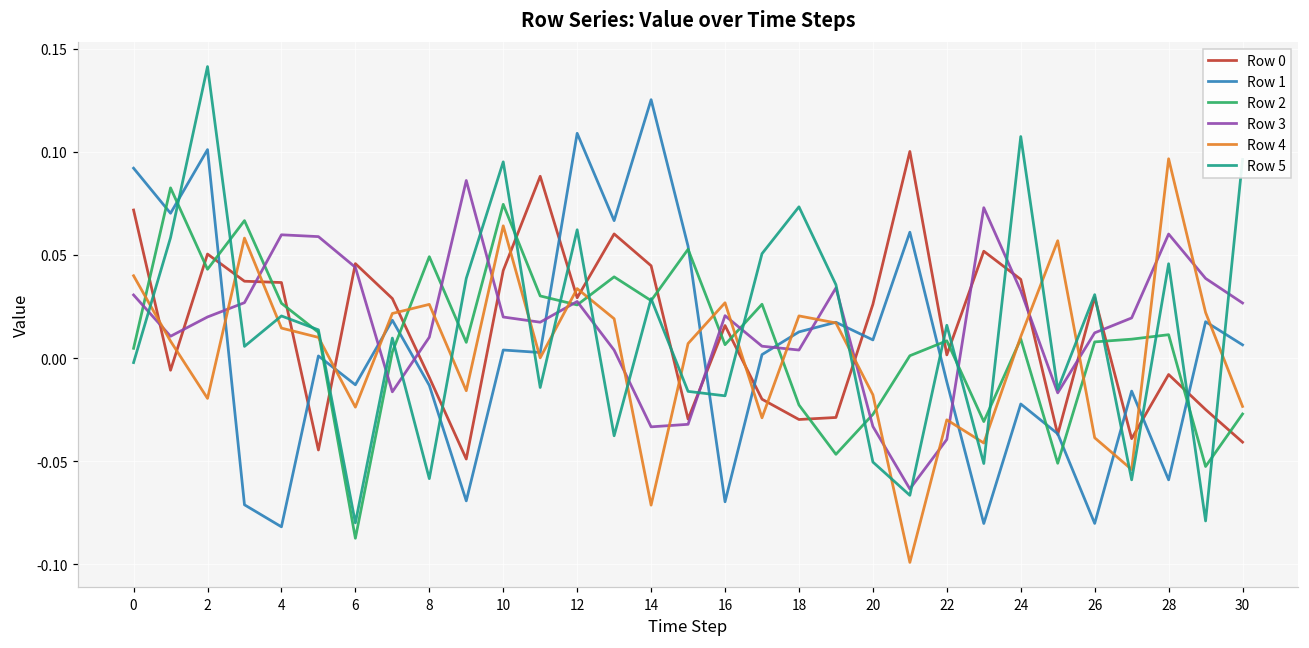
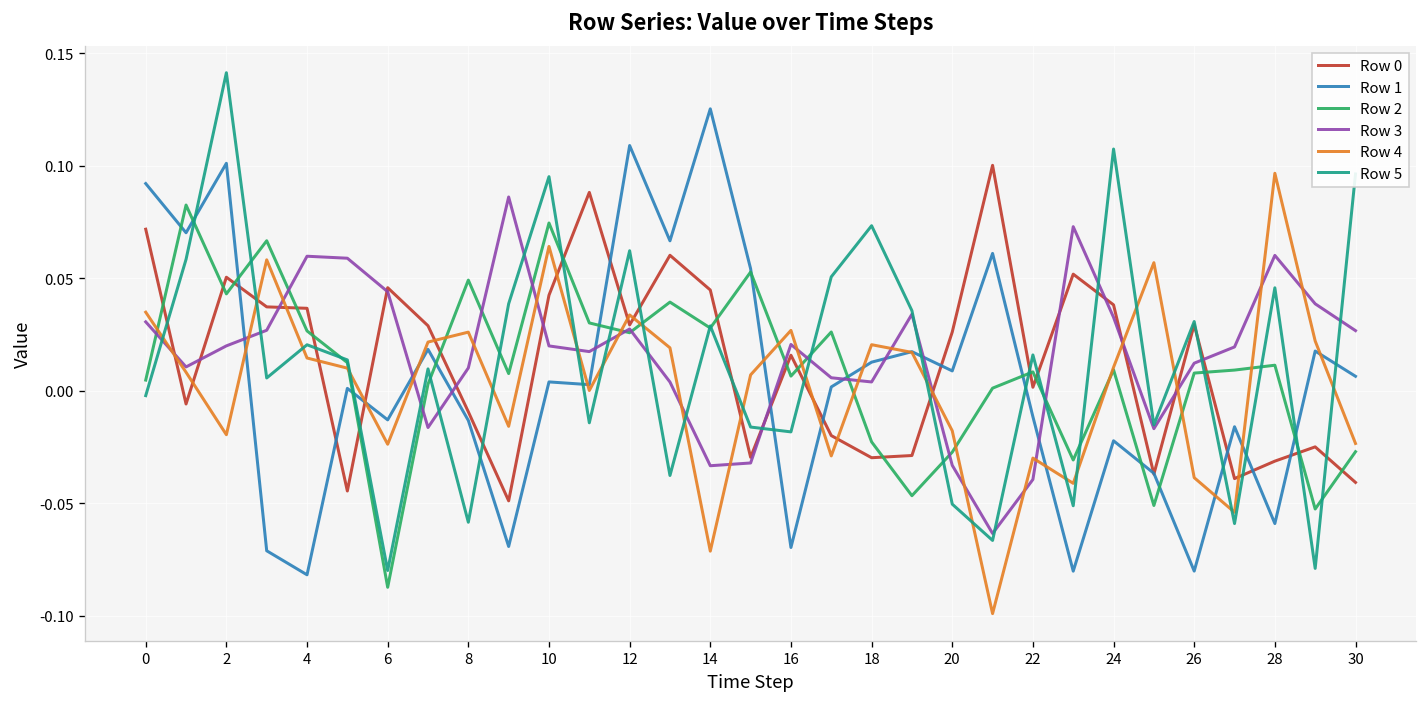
Row 4, 0: 0.040 -> 0.035
Row 0, 28: -0.008 -> -0.031
